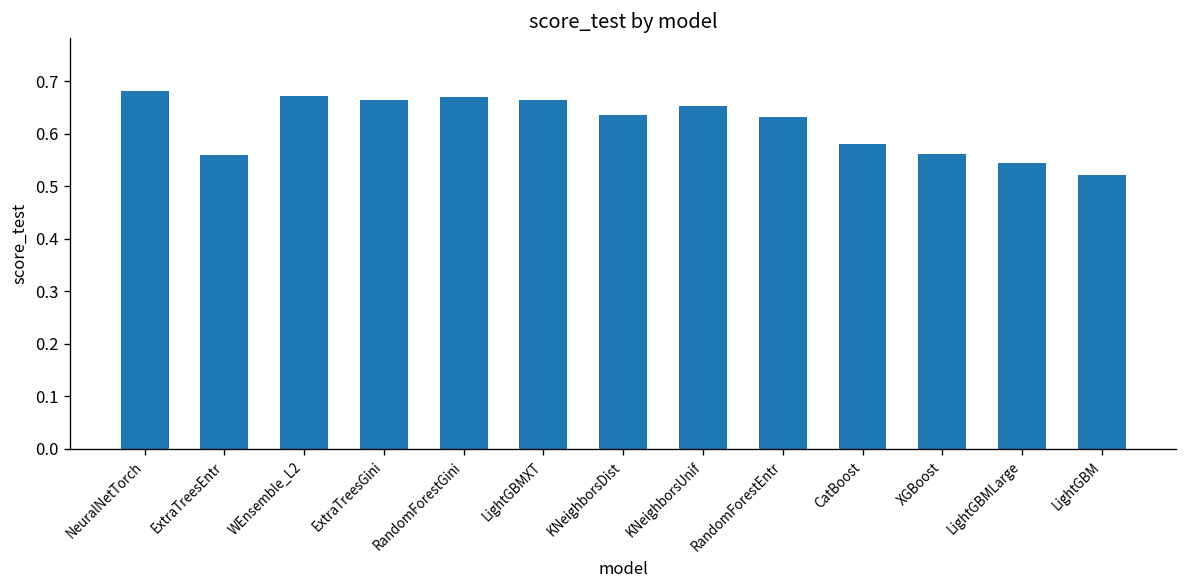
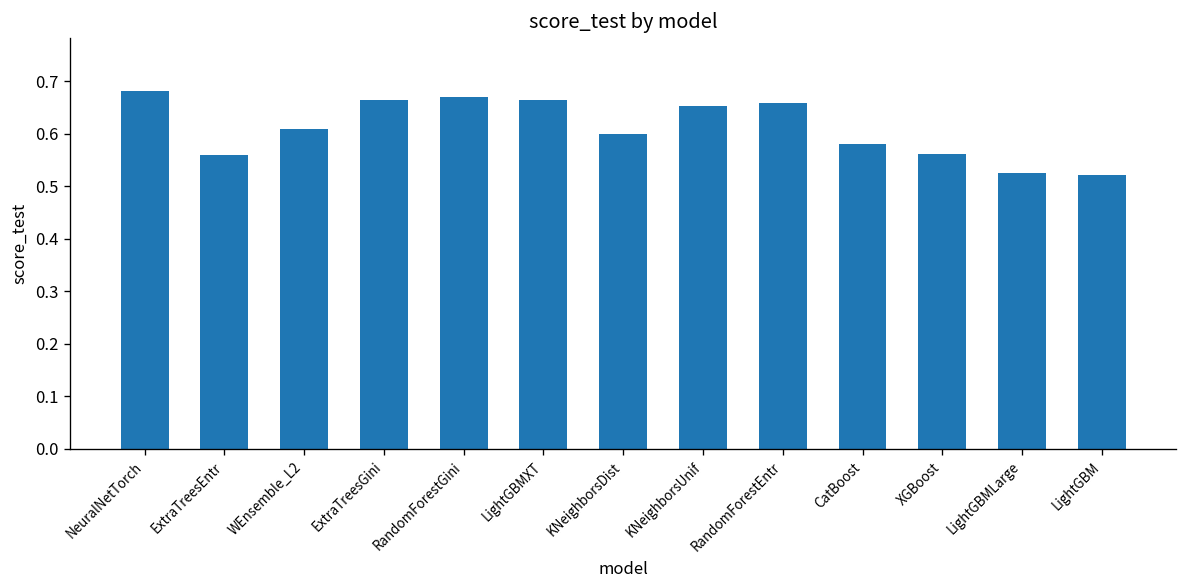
WEnsemble_L2: 0.67 -> 0.61
KNeighborsDist: 0.64 -> 0.60
RandomForestEntr: 0.63 -> 0.66
LightGBMLarge: 0.54 -> 0.53
